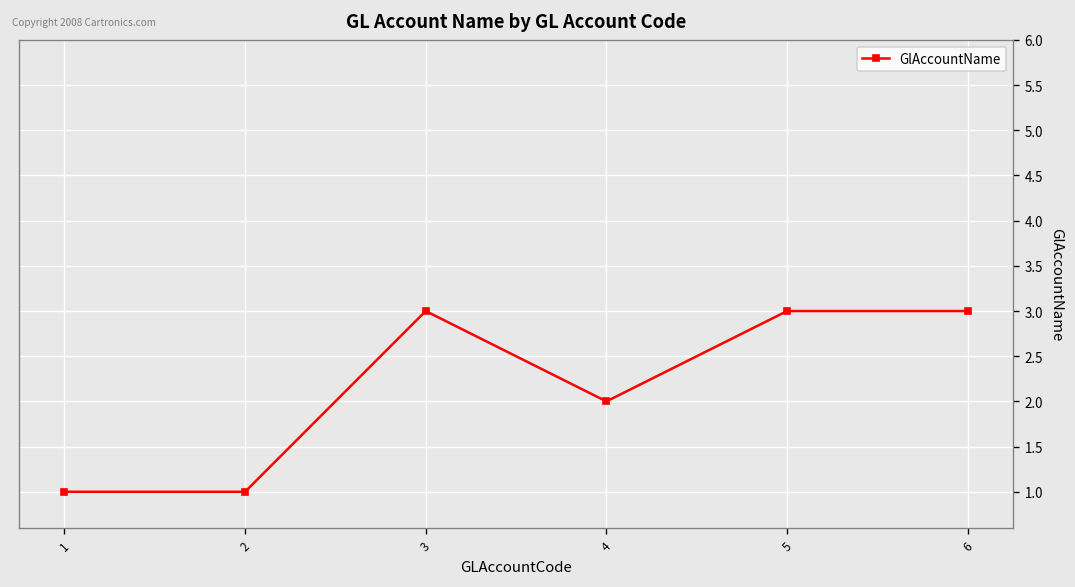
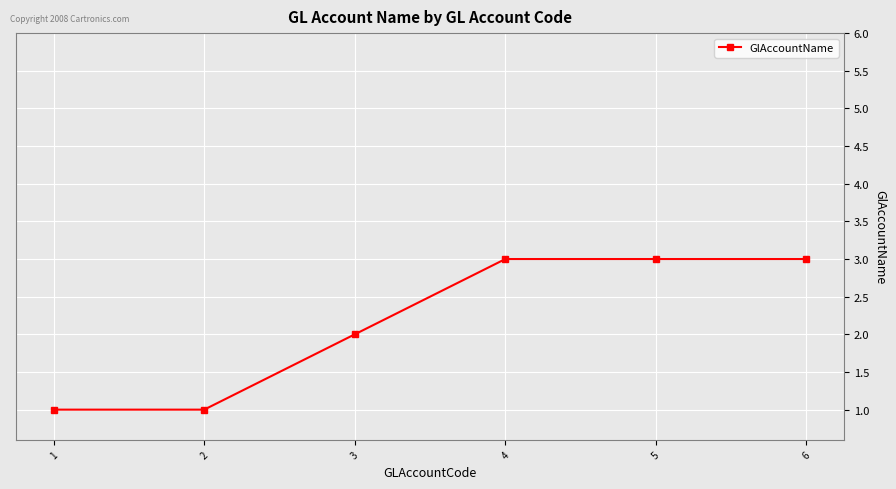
3: 3 -> 2
4: 2 -> 3
